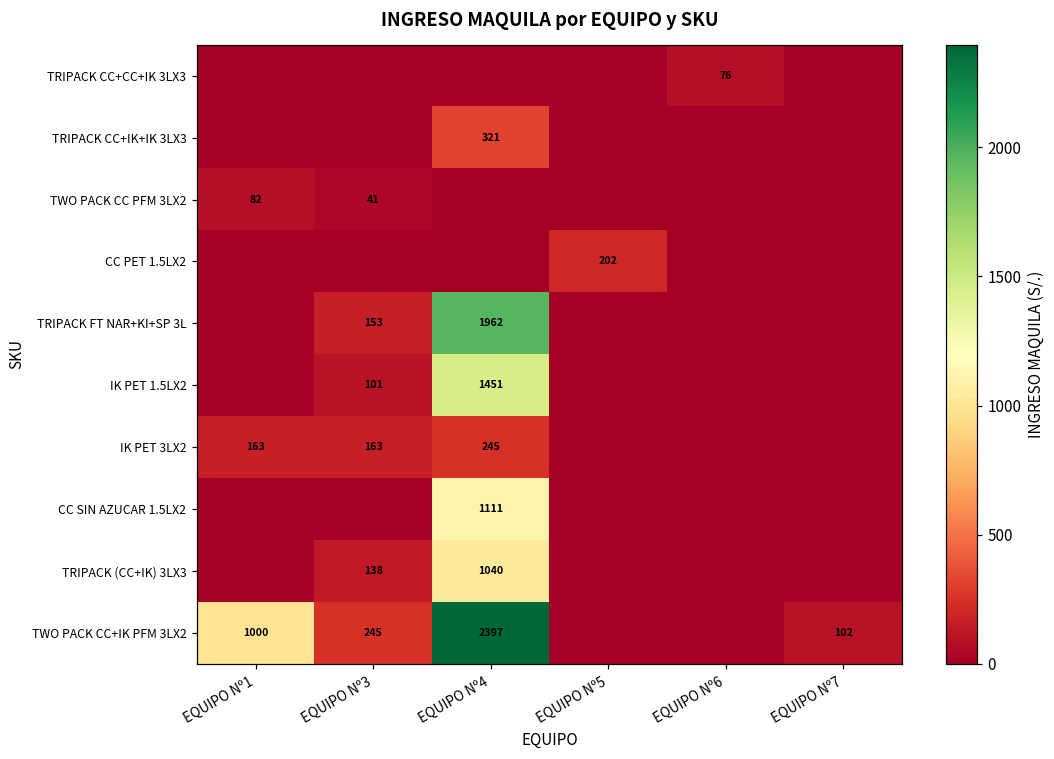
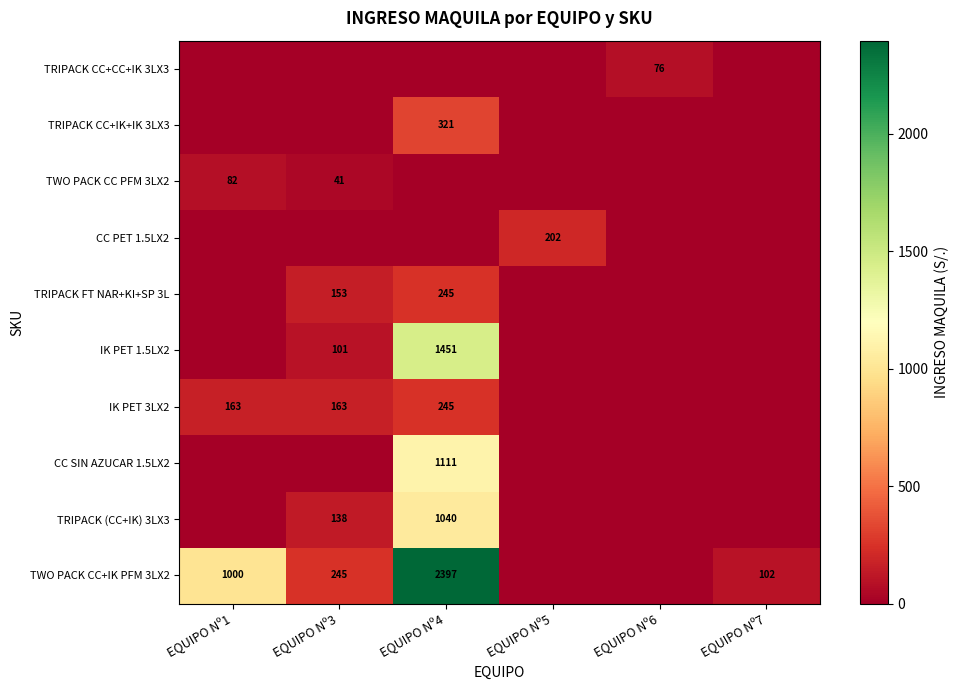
TRIPACK FT NAR+KI+SP 3L, EQUIPO Nº4: 1962 -> 245
